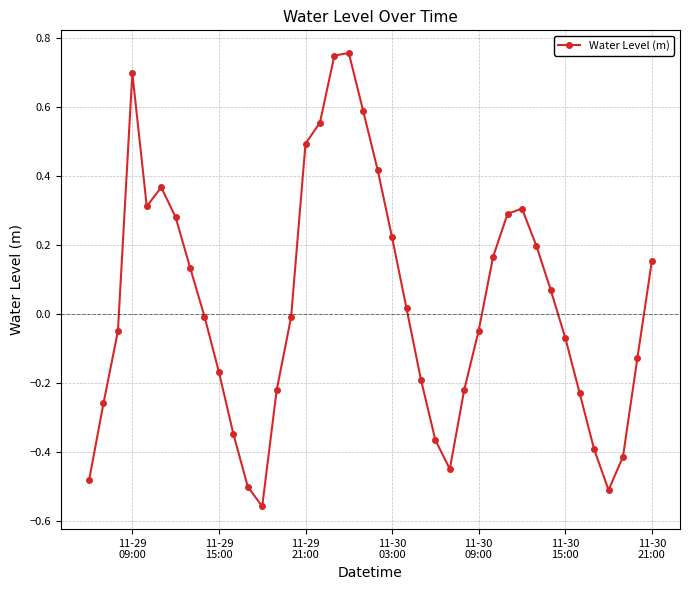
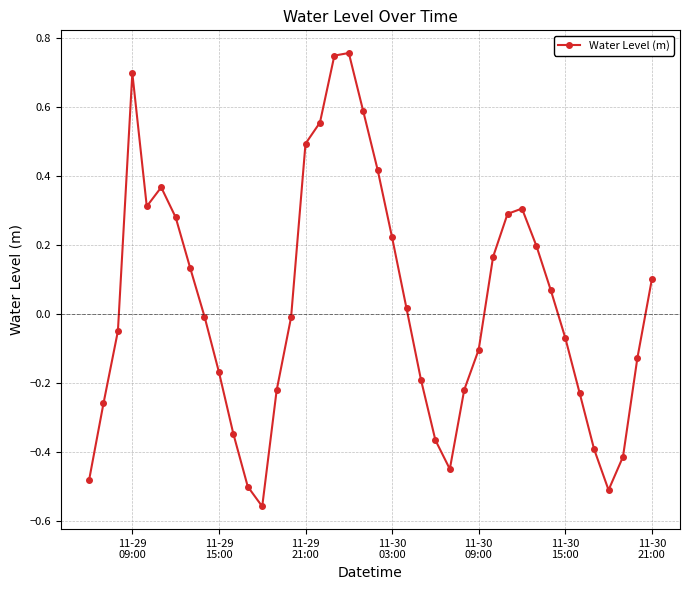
11-30 09:00: -0.05 -> -0.10
11-30 21:00: 0.15 -> 0.10
